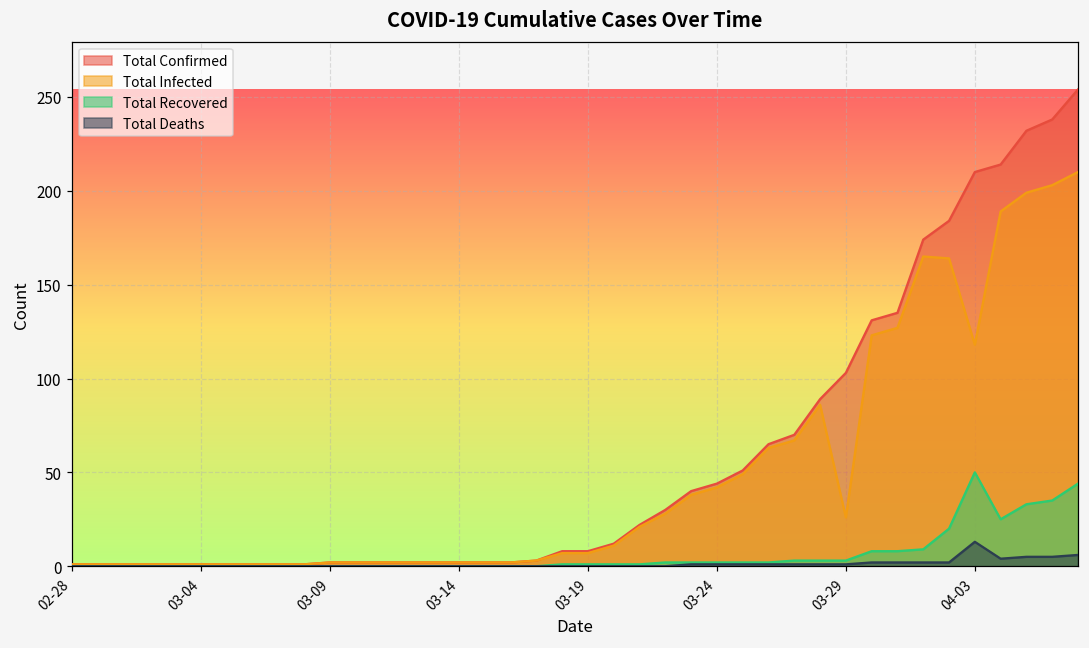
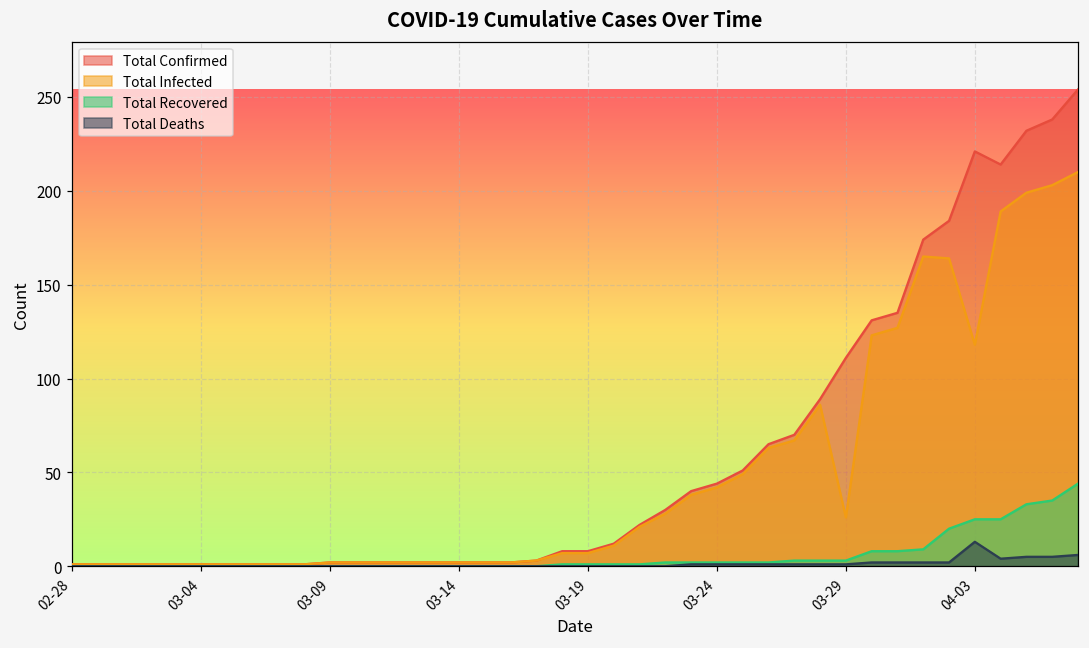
Total Confirmed, 03-29: 103 -> 111
Total Confirmed, 04-03: 210 -> 221
Total Recovered, 04-03: 50 -> 25
